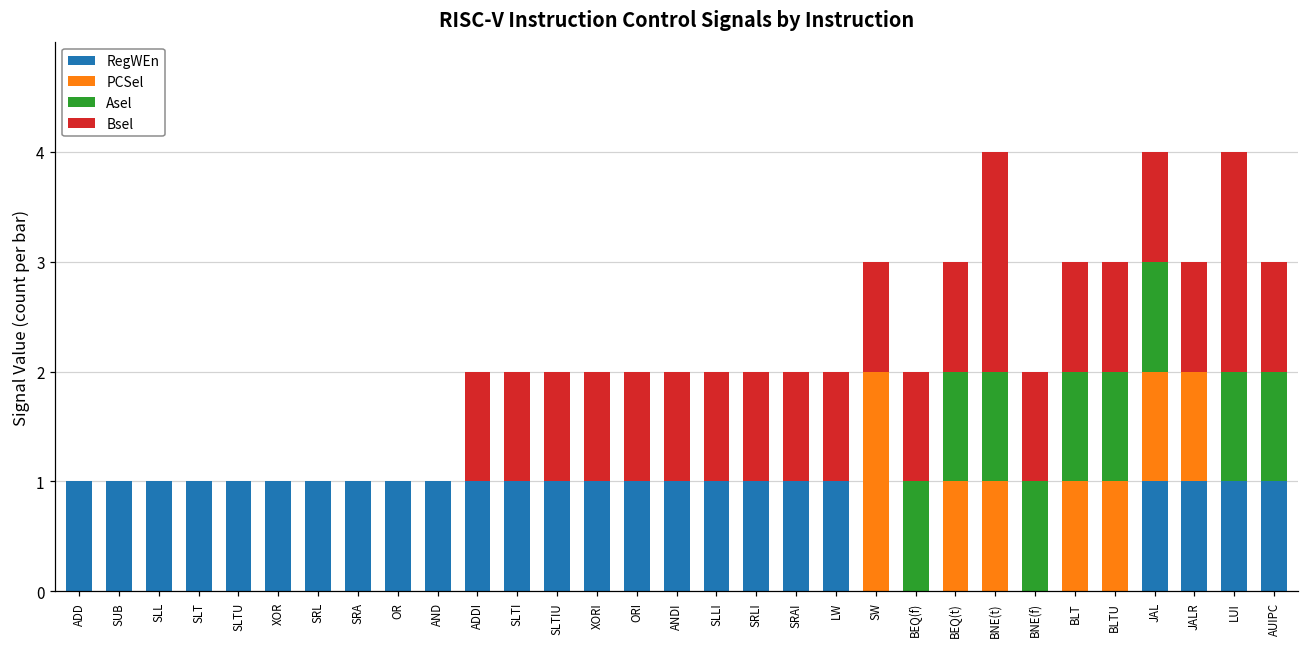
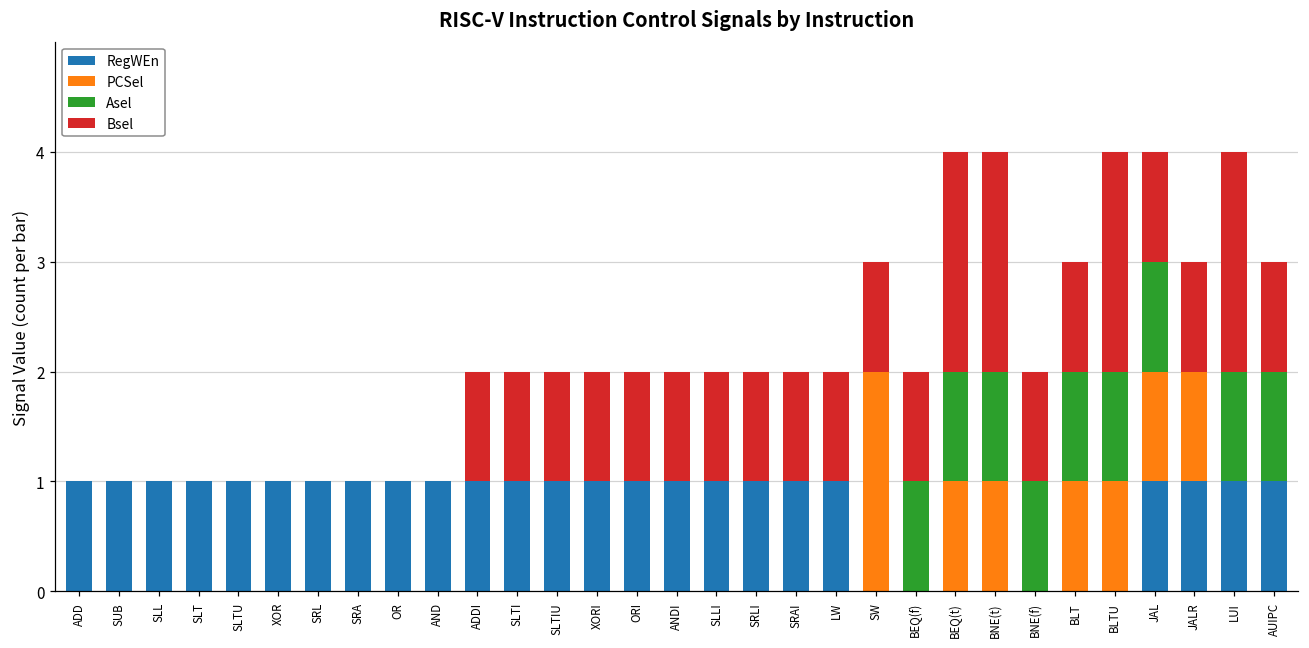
Bsel, BEQ(t): 1 -> 2
Bsel, BLTU: 1 -> 2
